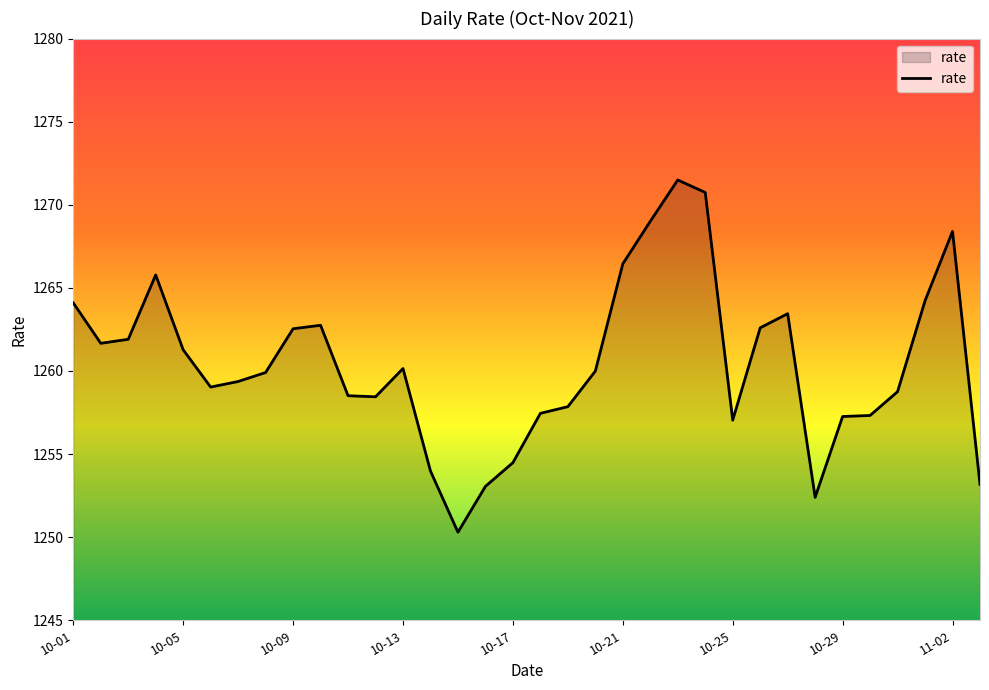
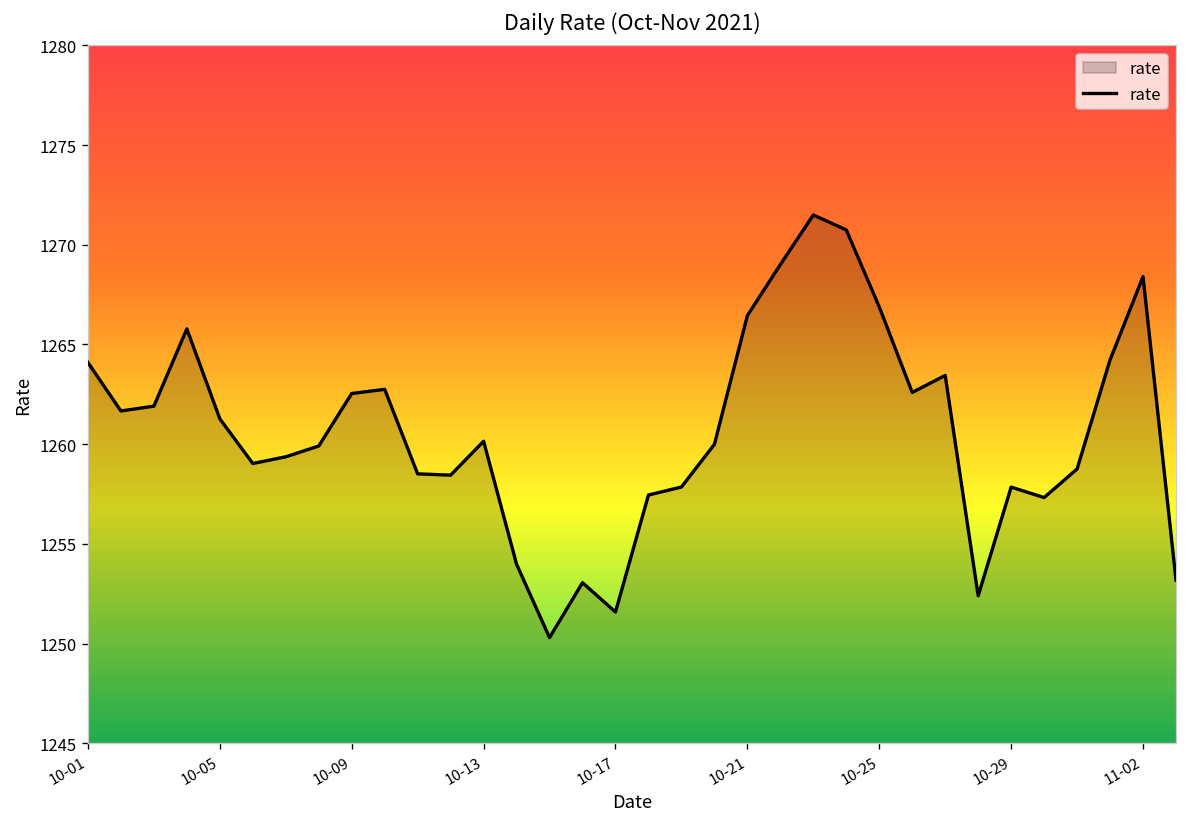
10-17: 1254.5 -> 1251.6
10-25: 1257.0 -> 1266.9
10-29: 1257.3 -> 1257.8
